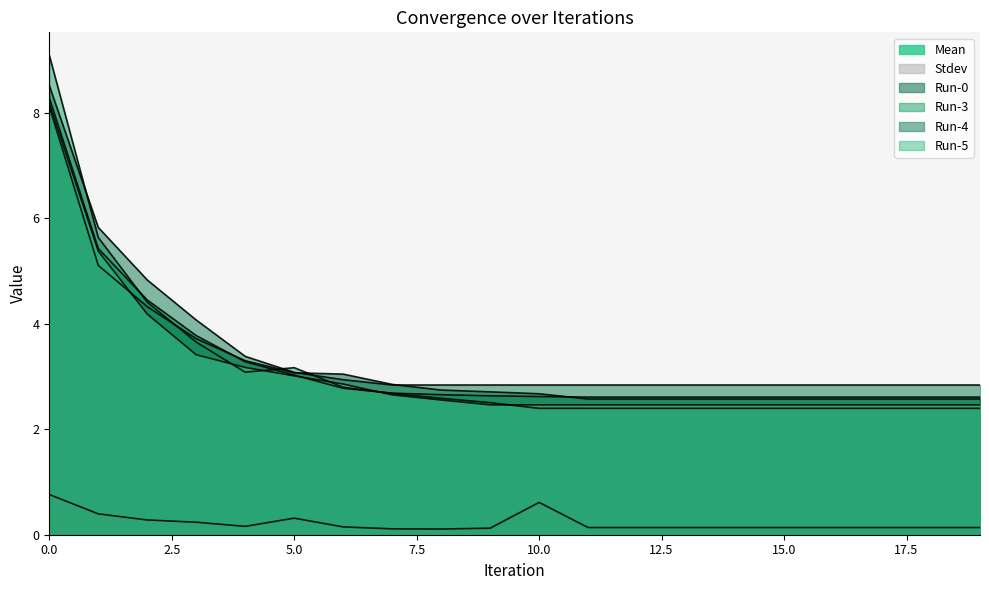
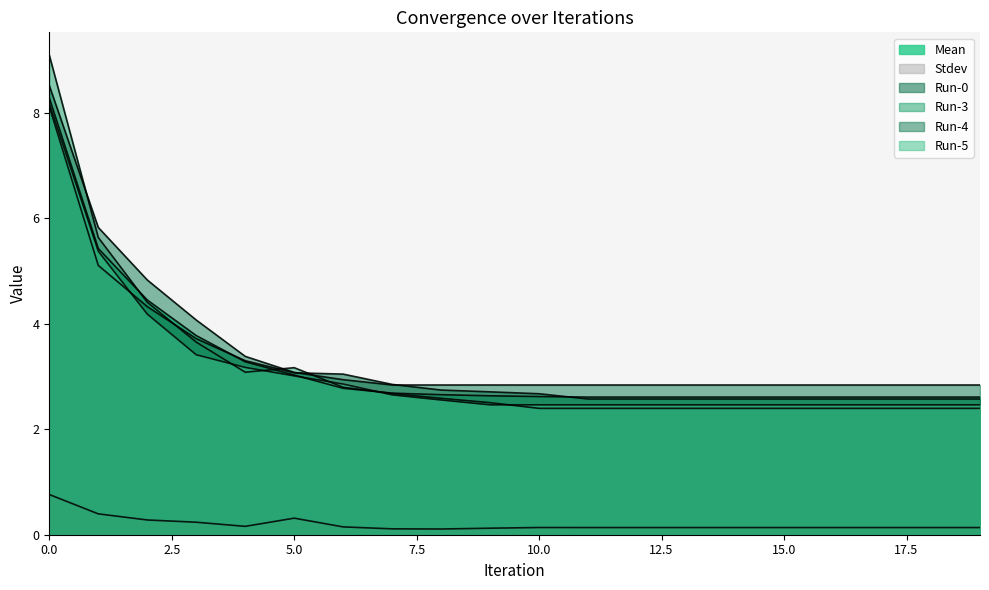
Stdev, 10.0: 0.6 -> 0.1
